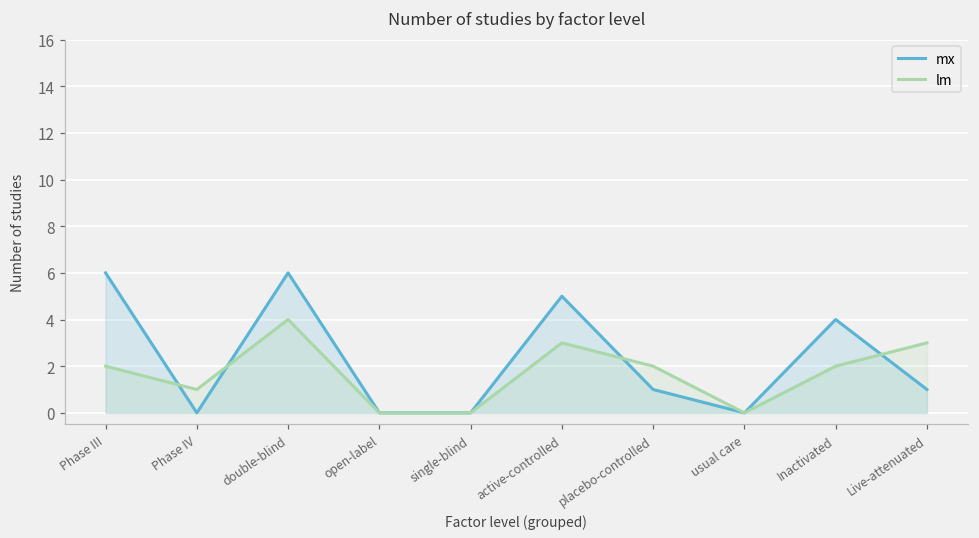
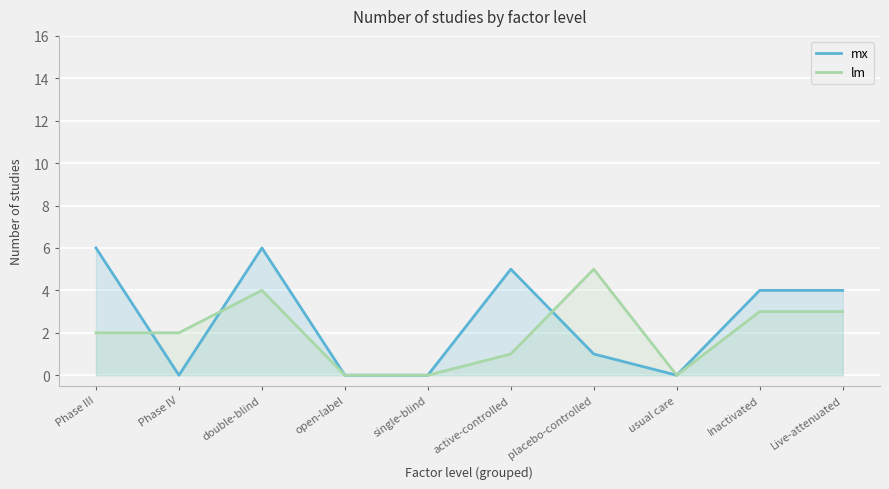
lm, Phase IV: 1 -> 2
lm, active-controlled: 3 -> 1
lm, placebo-controlled: 2 -> 5
lm, Inactivated: 2 -> 3
mx, Live-attenuated: 1 -> 4
